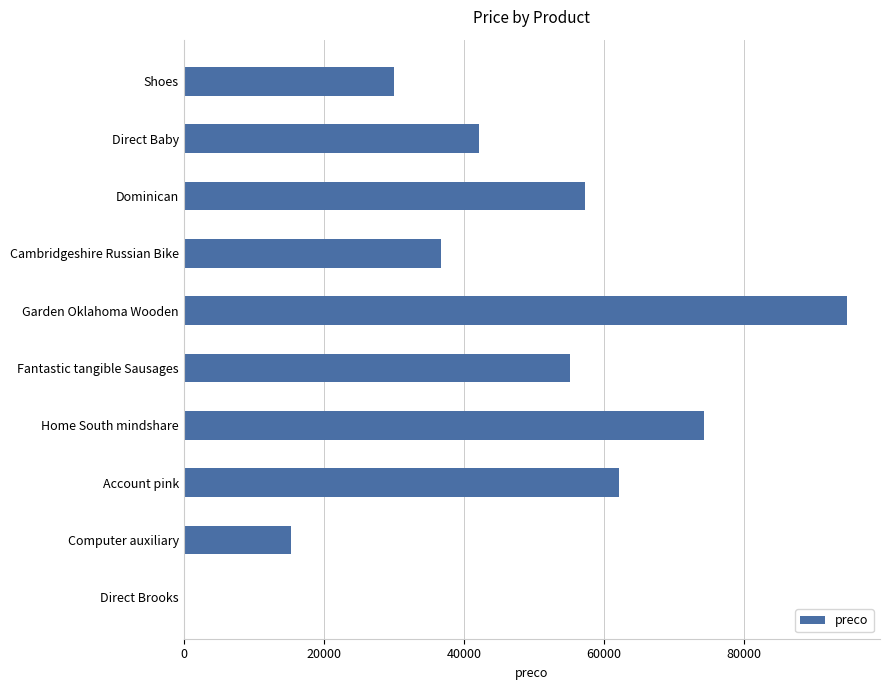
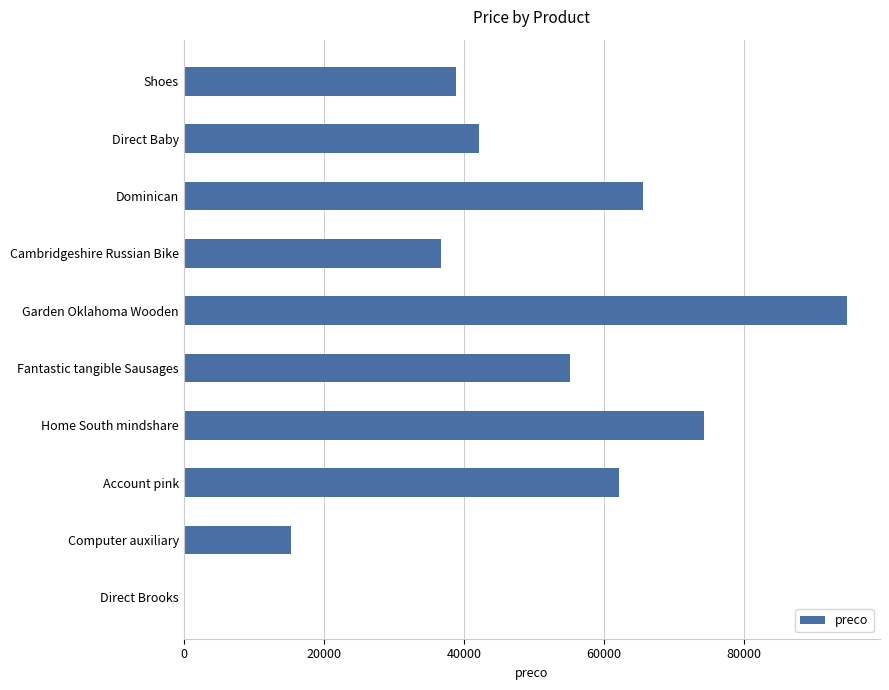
Shoes: 30000 -> 39000
Dominican: 57000 -> 66000
